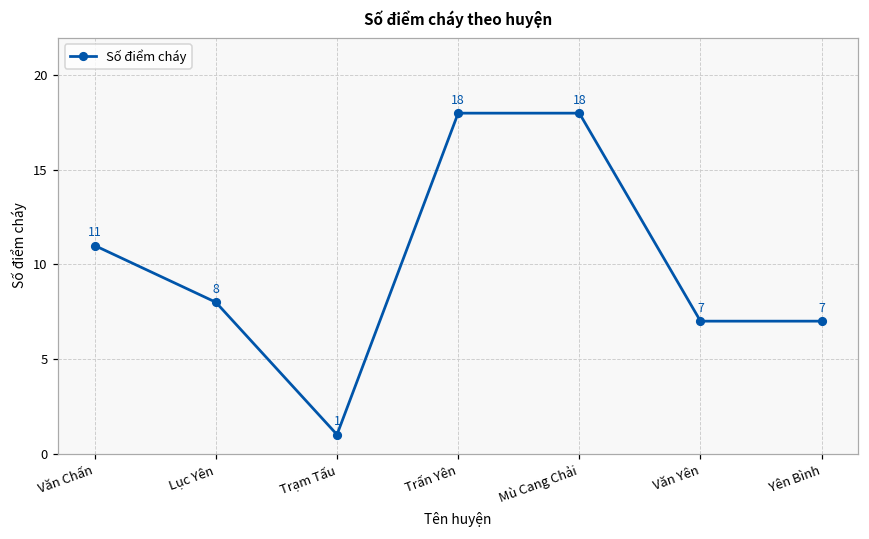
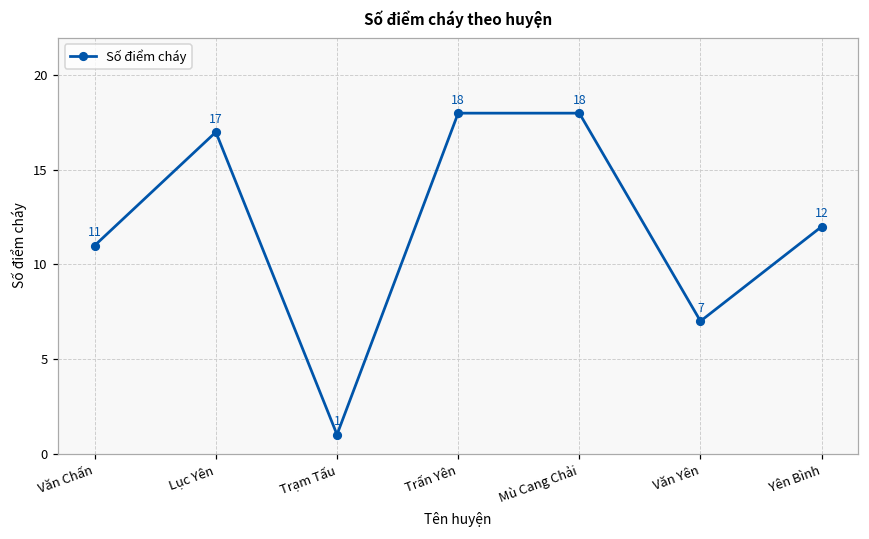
Lục Yên: 8 -> 17
Yên Bình: 7 -> 12
